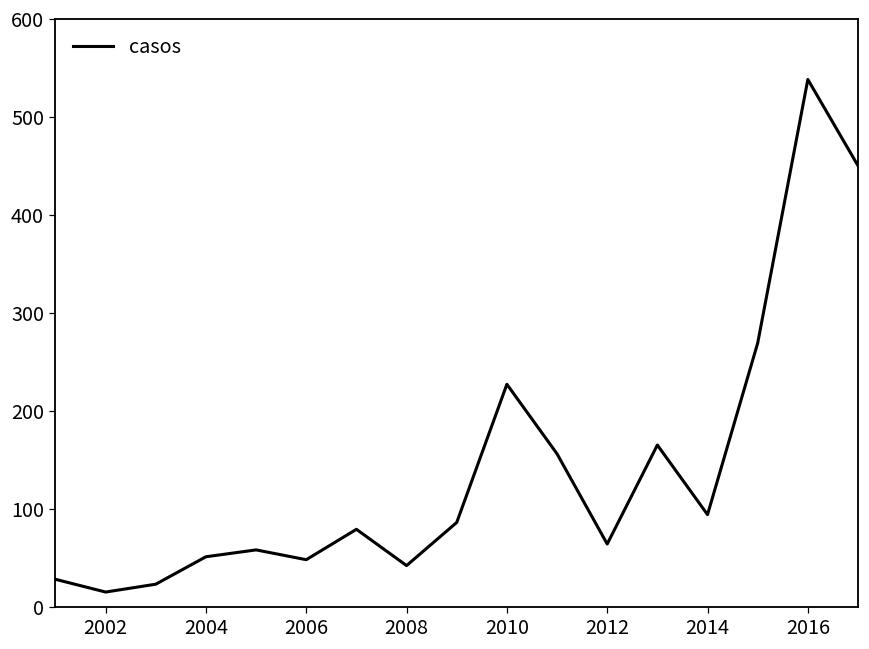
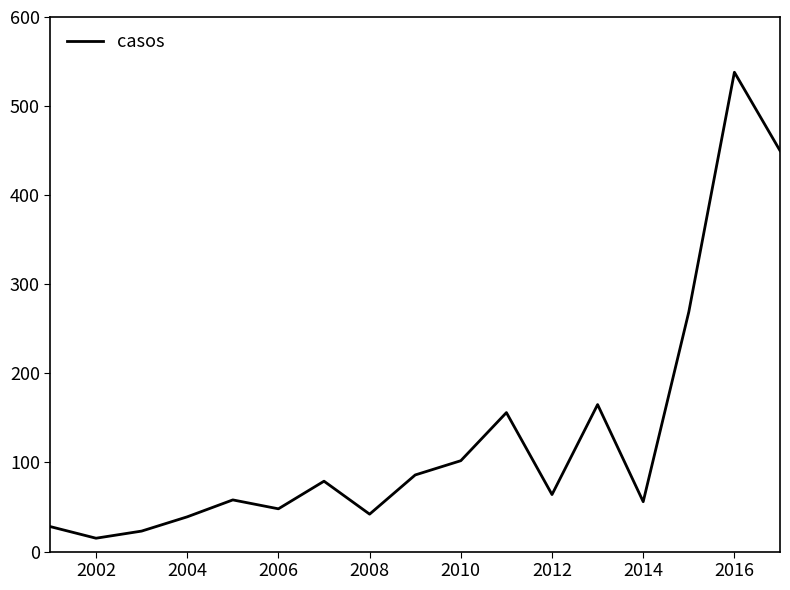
2004: 50 -> 40
2010: 230 -> 100
2014: 90 -> 60
